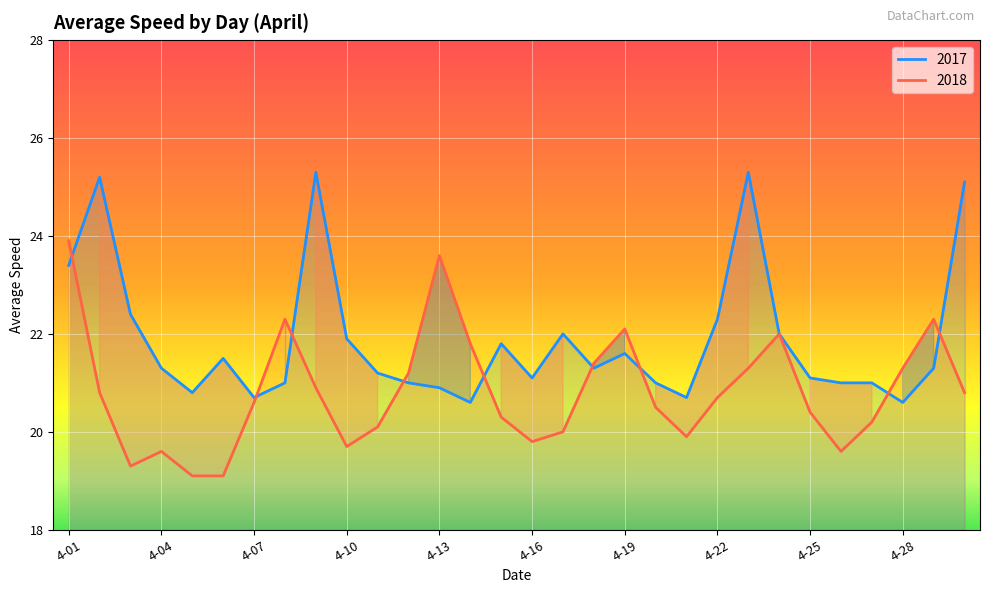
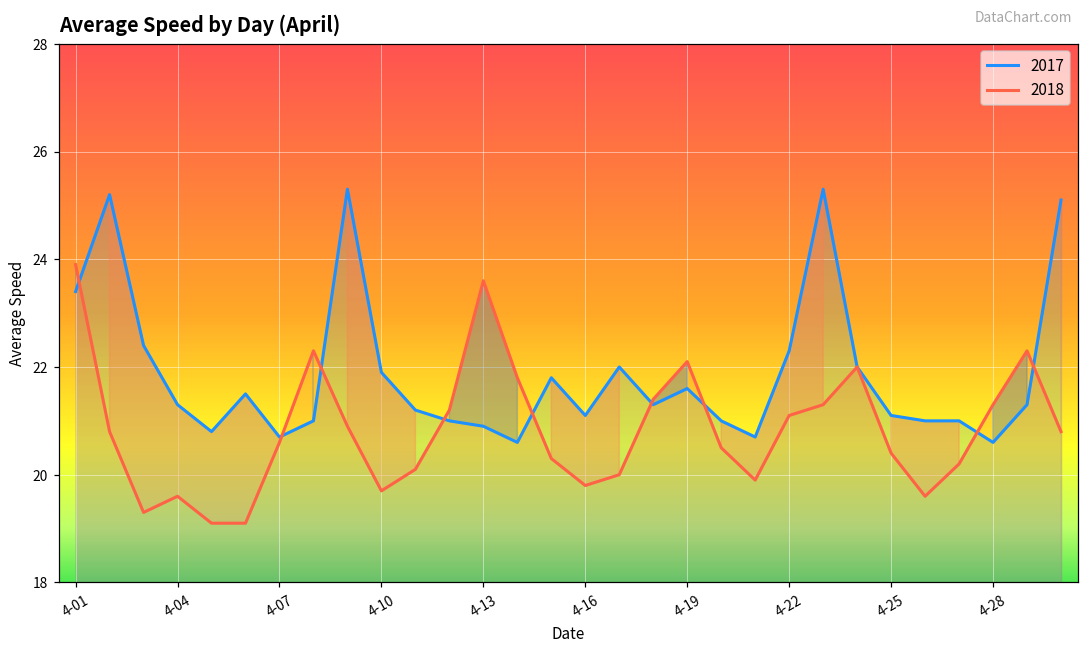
2018, 4-22: 20.7 -> 21.1
